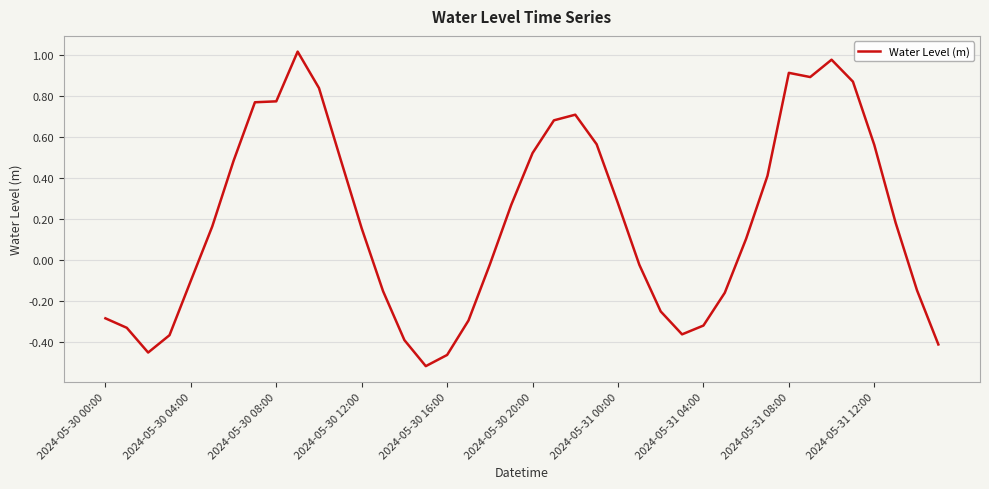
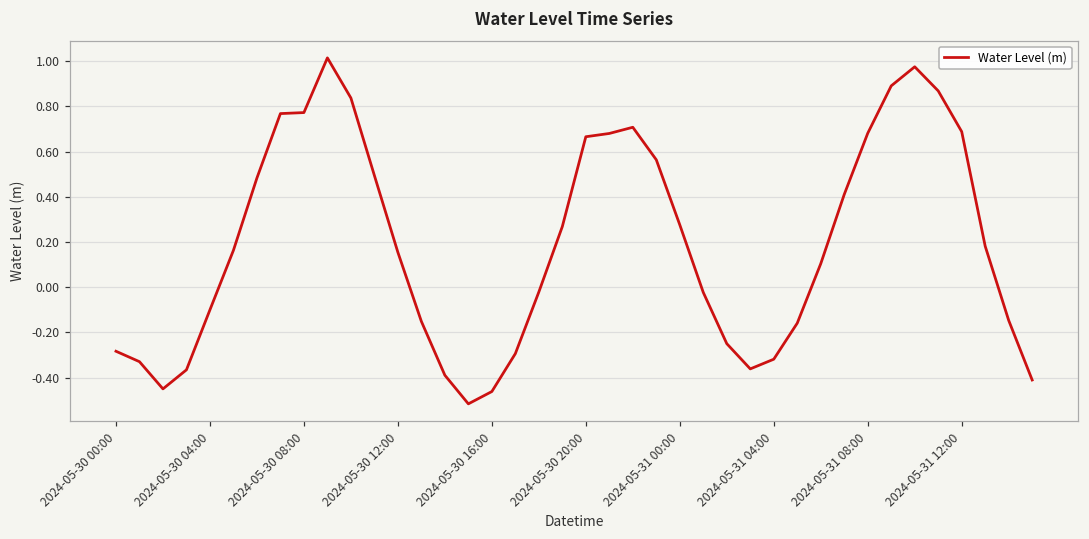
2024-05-30 20:00: 0.52 -> 0.67
2024-05-31 08:00: 0.91 -> 0.68
2024-05-31 12:00: 0.56 -> 0.69
